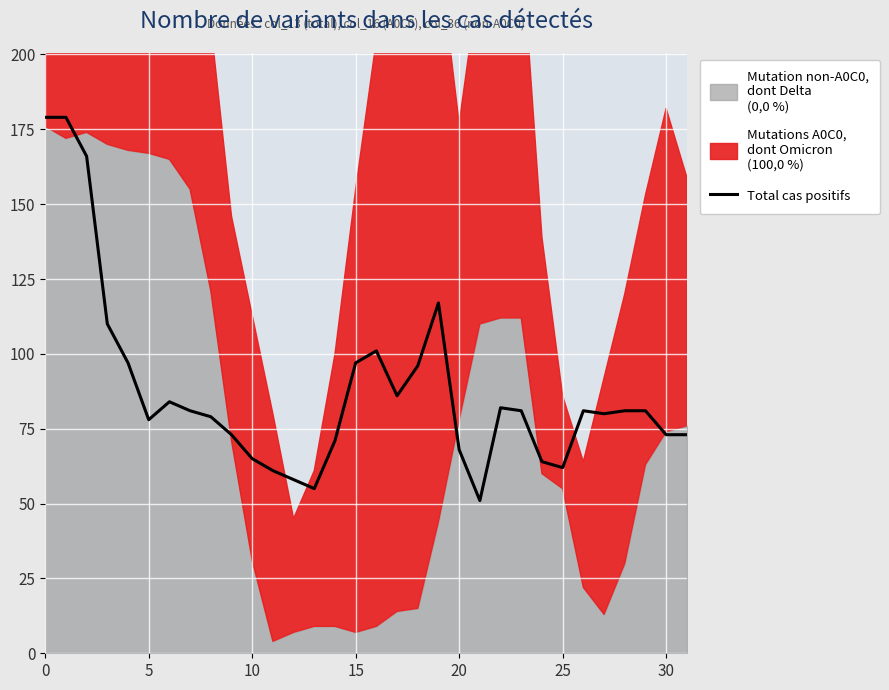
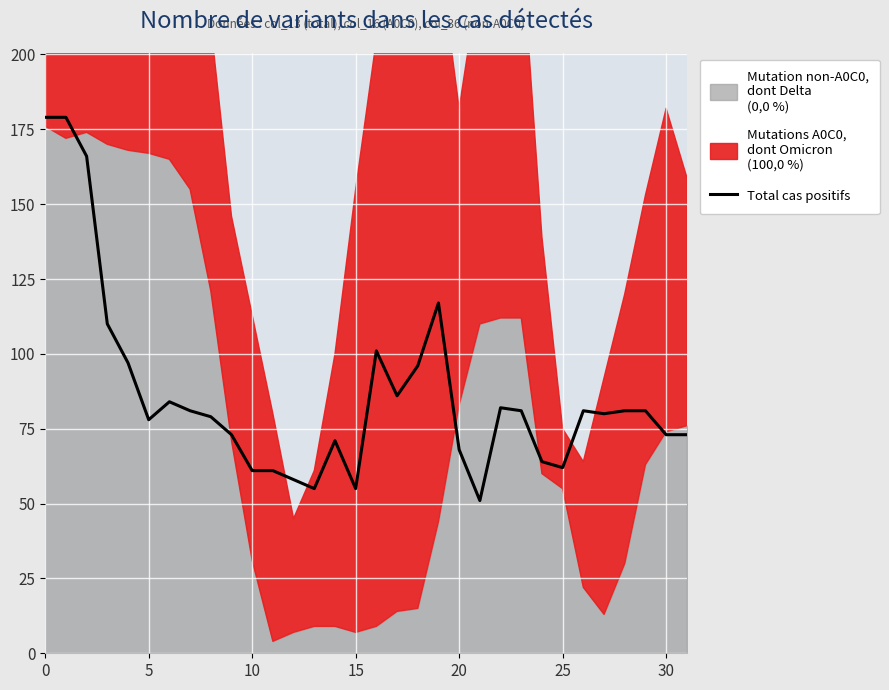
Total cas positifs, 10: 65 -> 61
Total cas positifs, 15: 97 -> 55
Mutation non-A0C0, dont Delta (0,0 %), 20: 78 -> 83
Mutations A0C0, dont Omicron (100,0 %), 25: 31 -> 20
